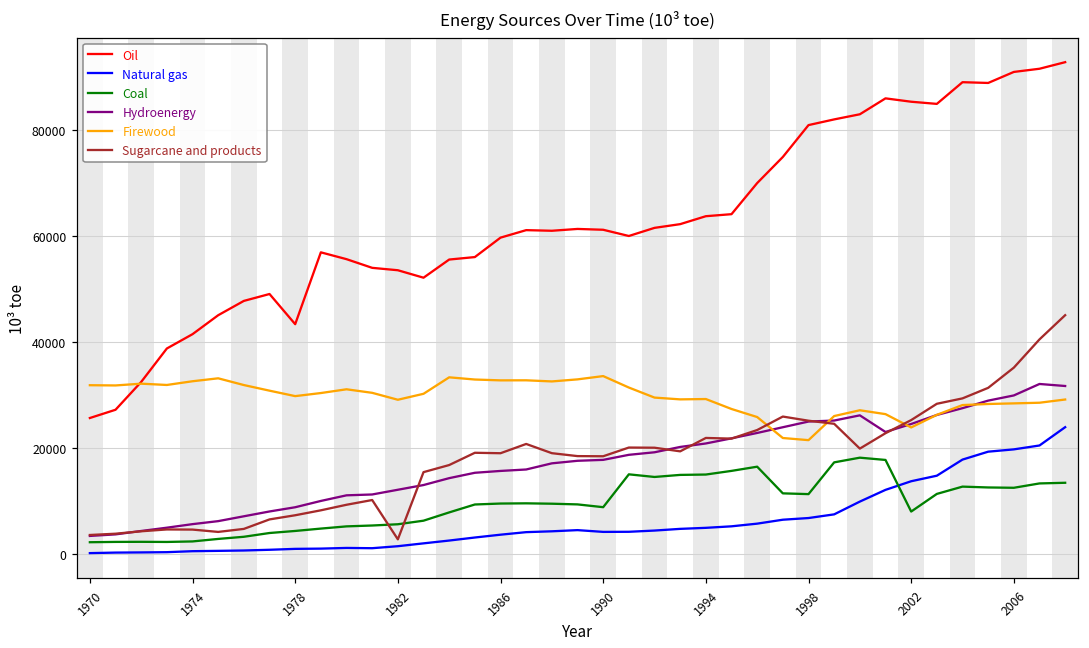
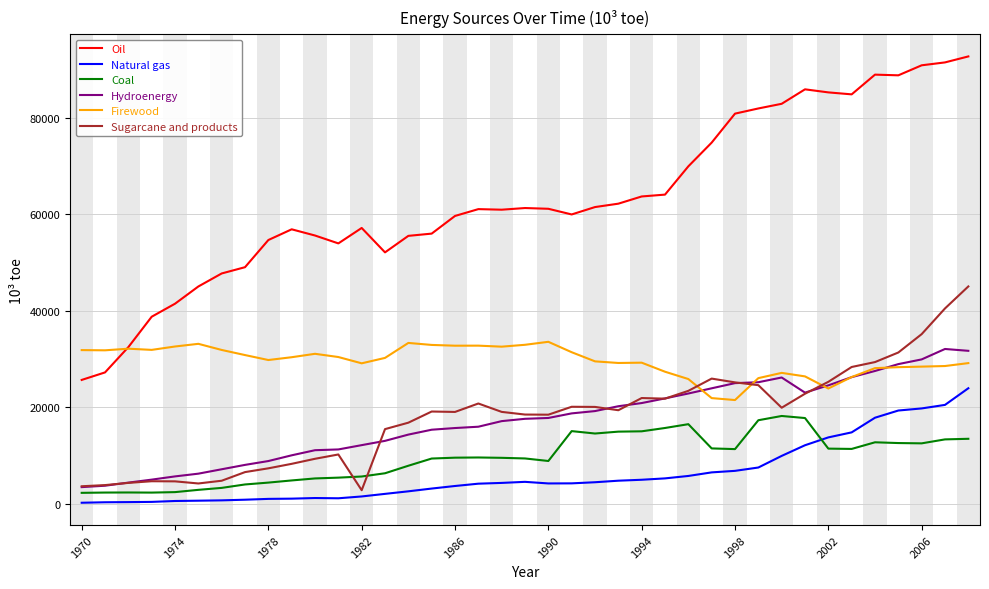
Oil, 1978: 43000 -> 55000
Oil, 1982: 54000 -> 57000
Coal, 2002: 8000 -> 11000
